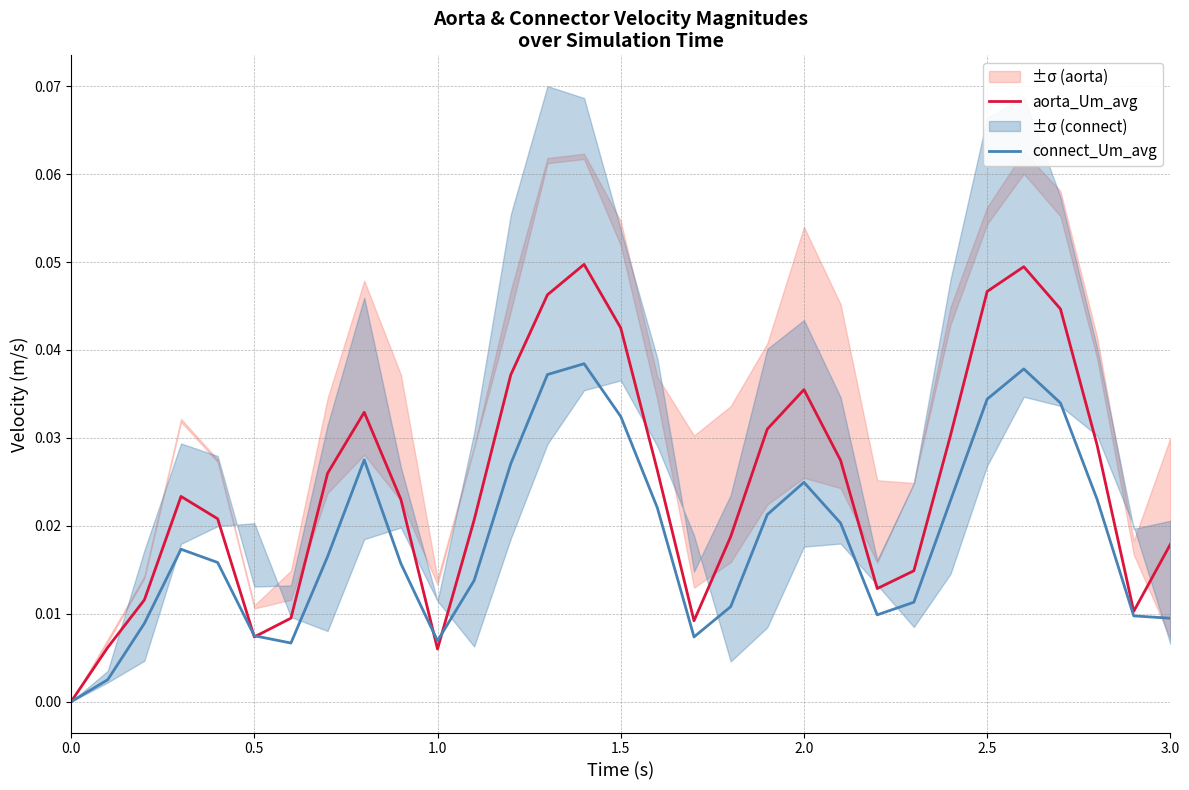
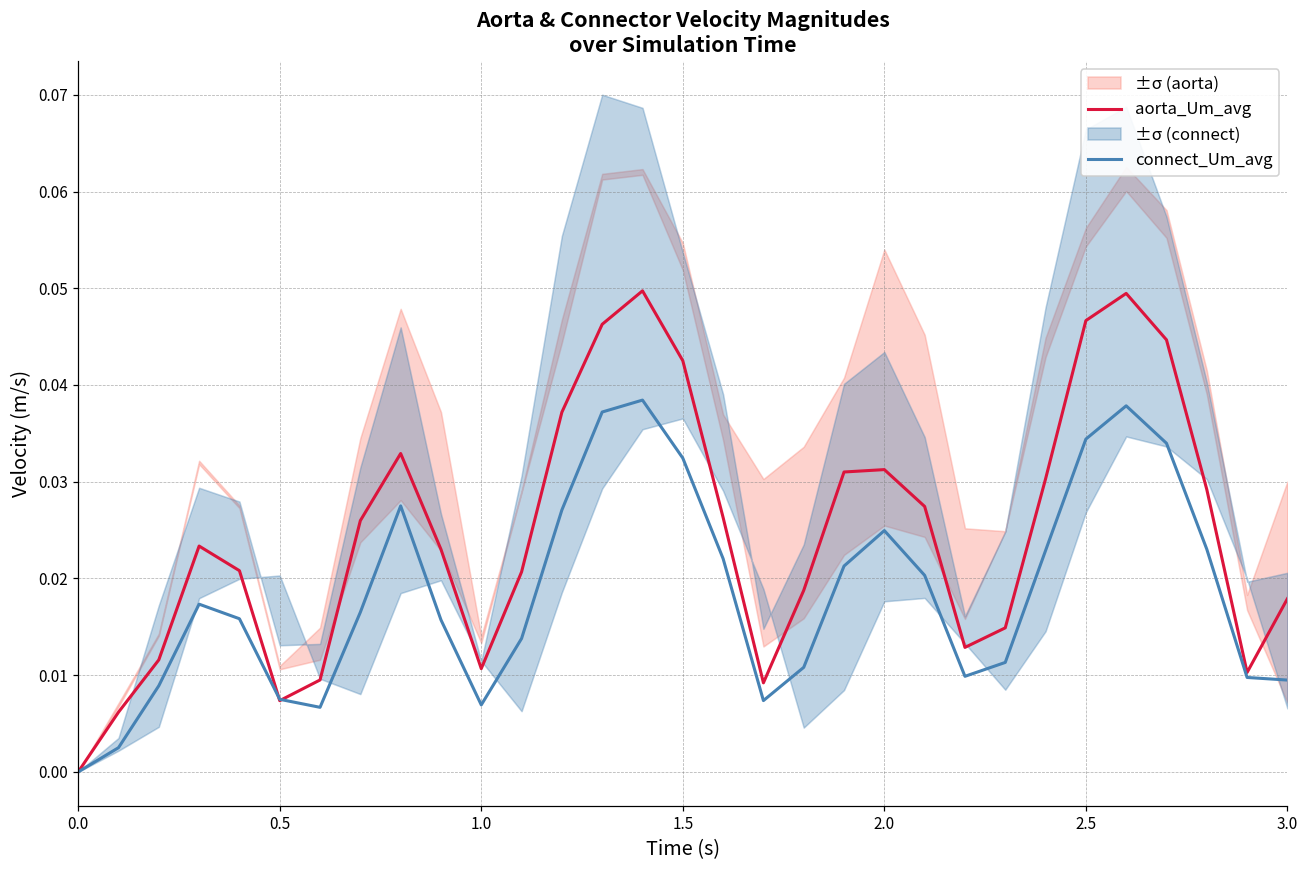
aorta_Um_avg, 1.0: 0.006 -> 0.011
aorta_Um_avg, 2.0: 0.035 -> 0.031
